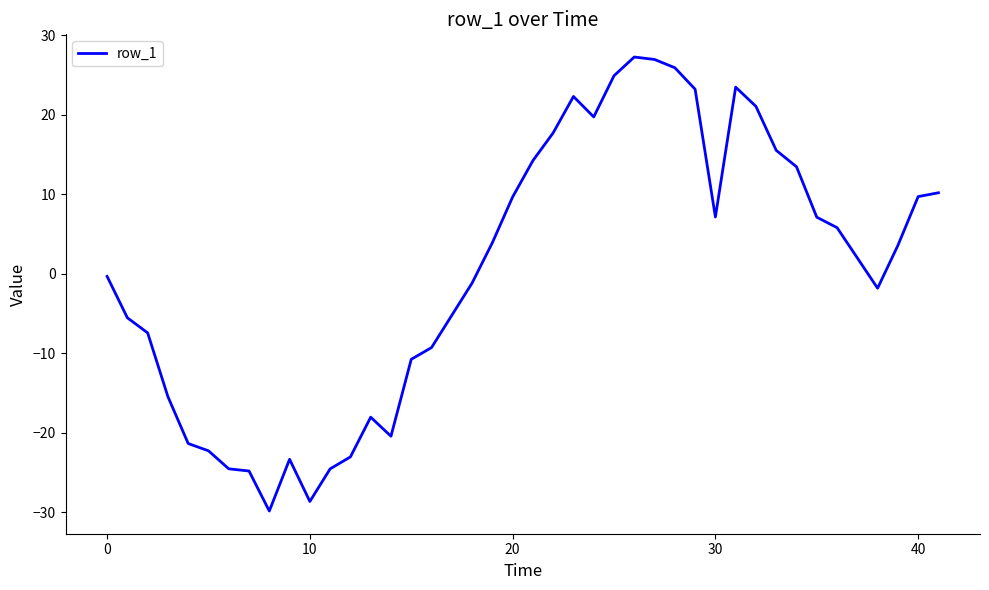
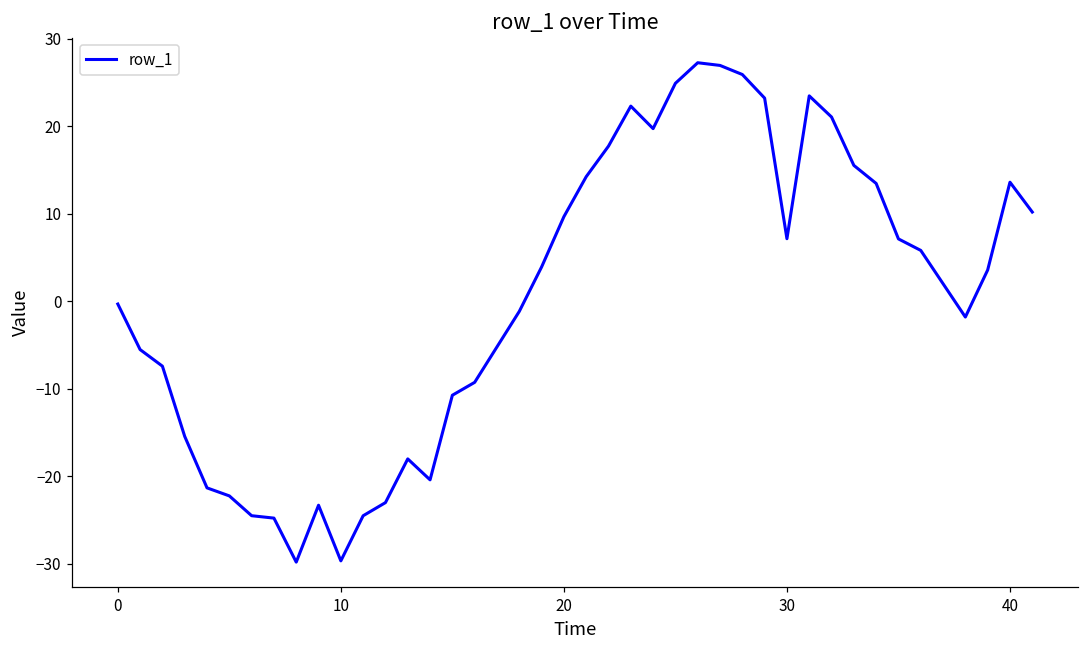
10: -29 -> -30
40: 10 -> 14
